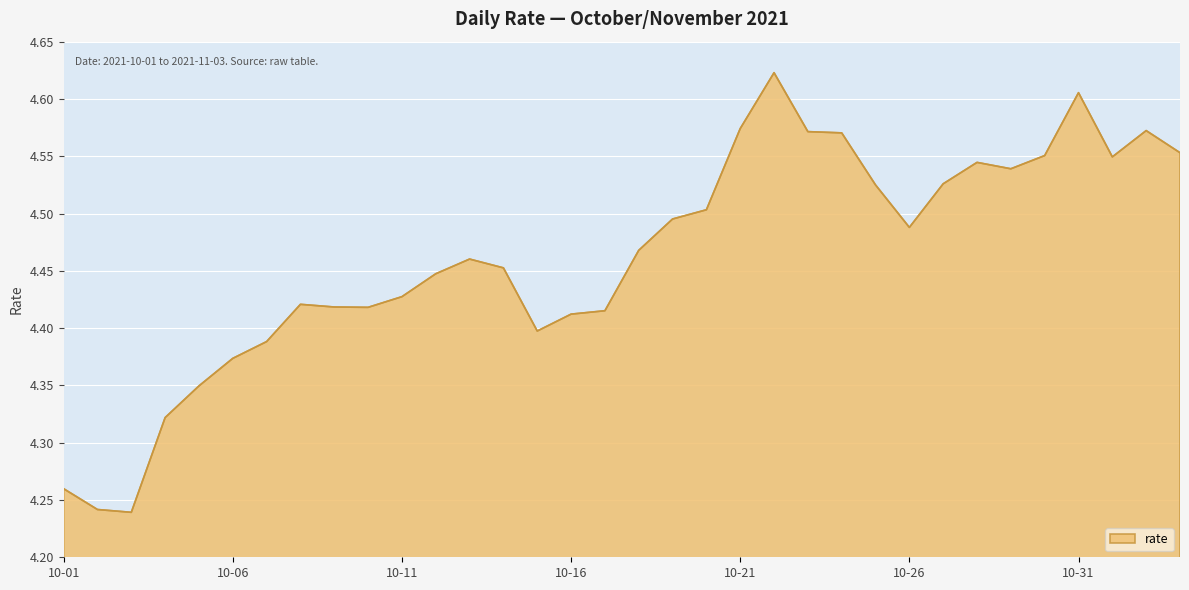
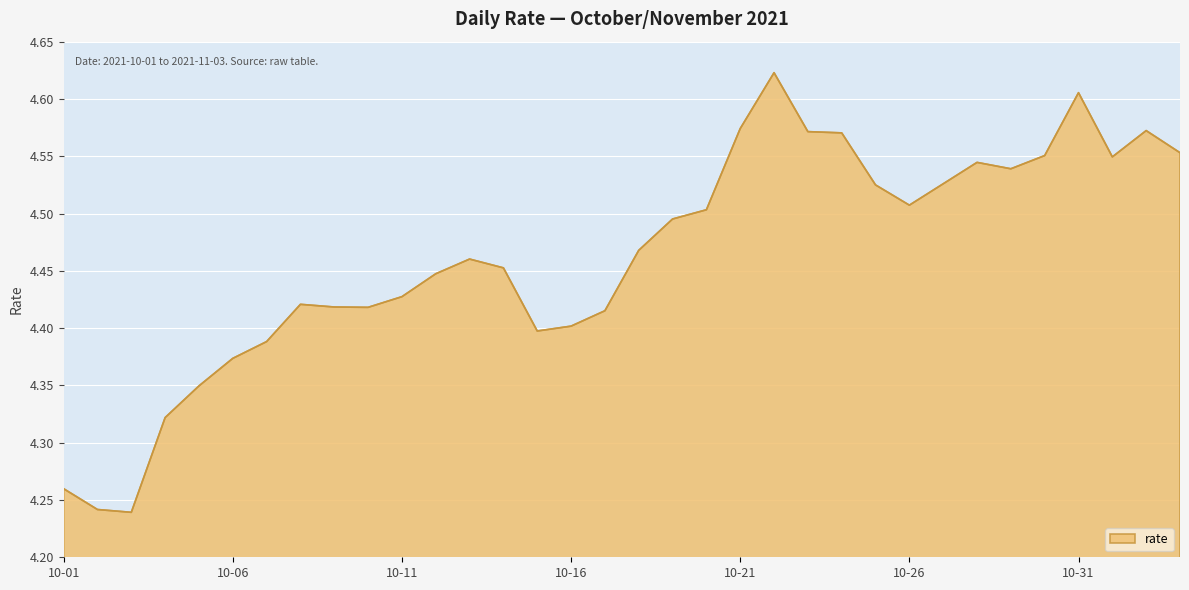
10-16: 4.412 -> 4.402
10-26: 4.488 -> 4.507
